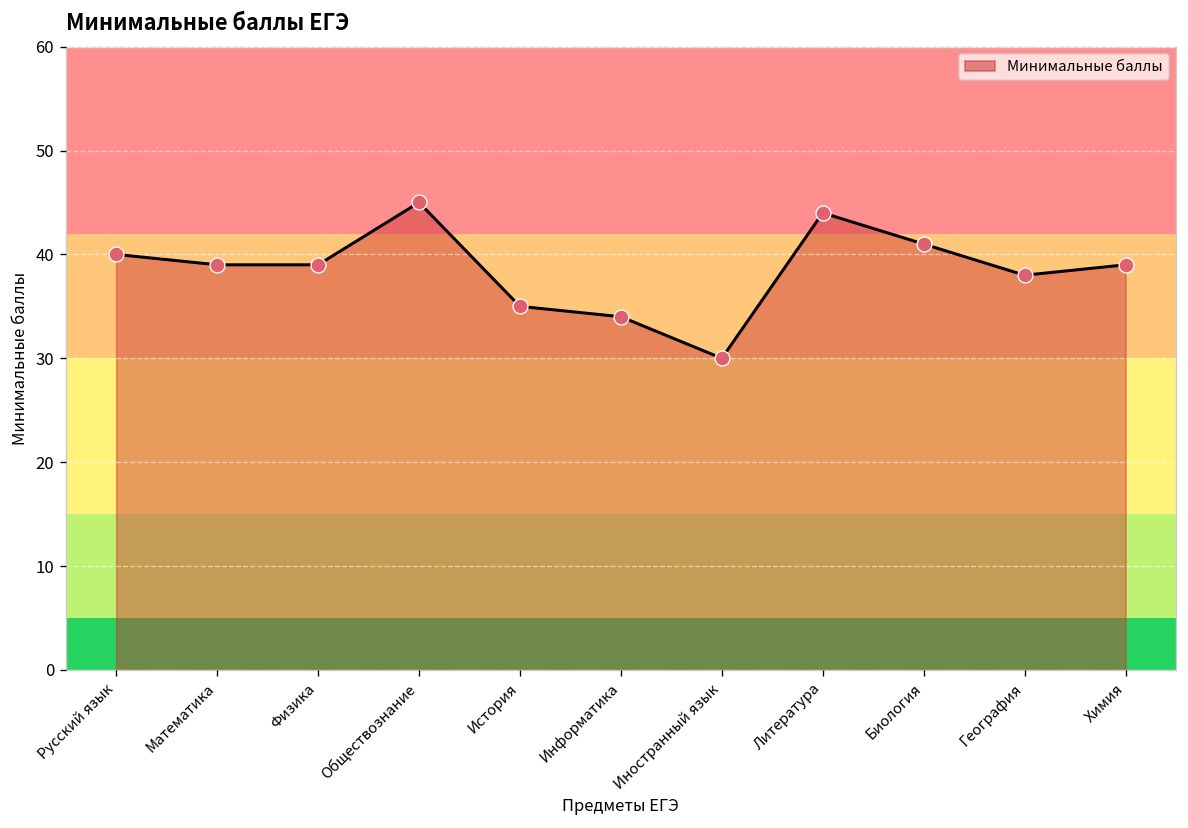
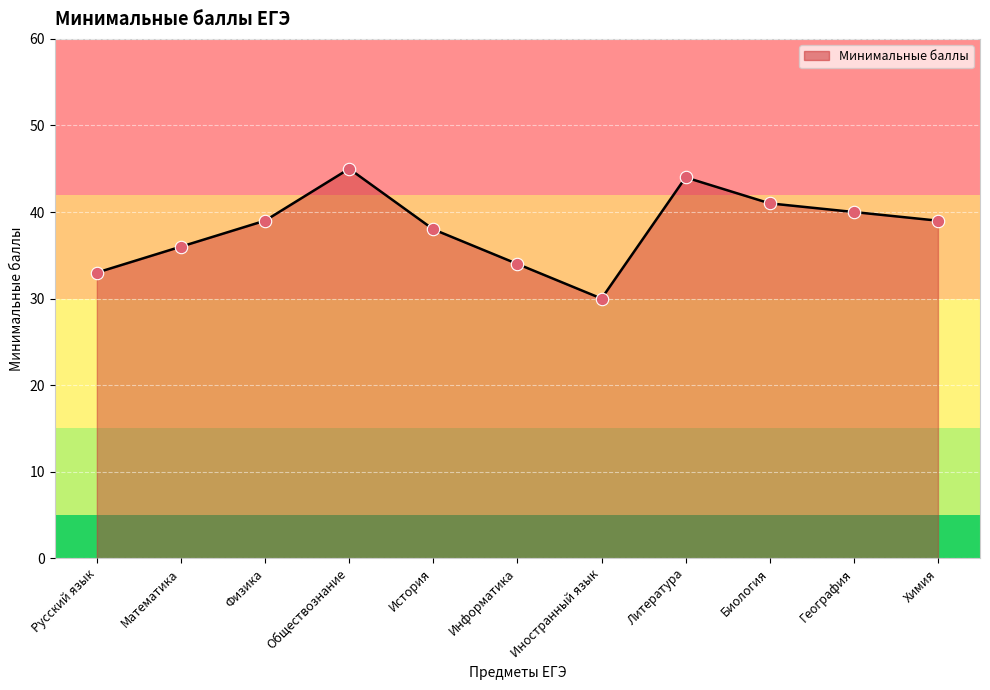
Русский язык: 40 -> 33
Математика: 39 -> 36
История: 35 -> 38
География: 38 -> 40
